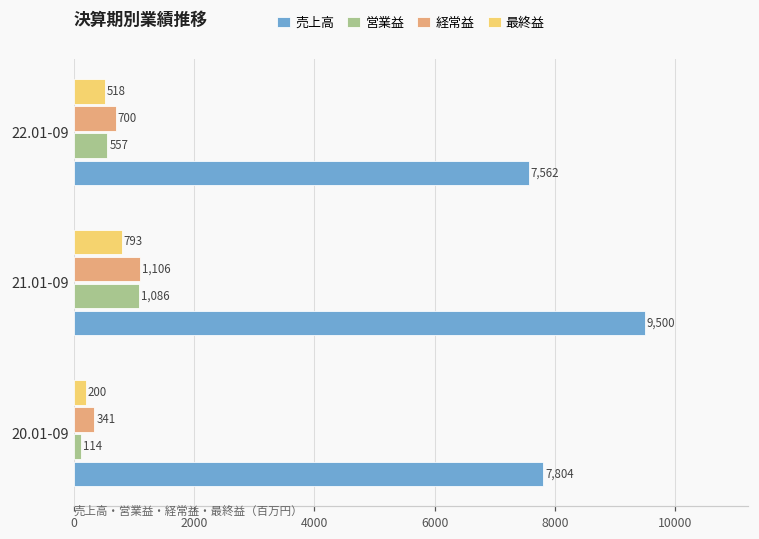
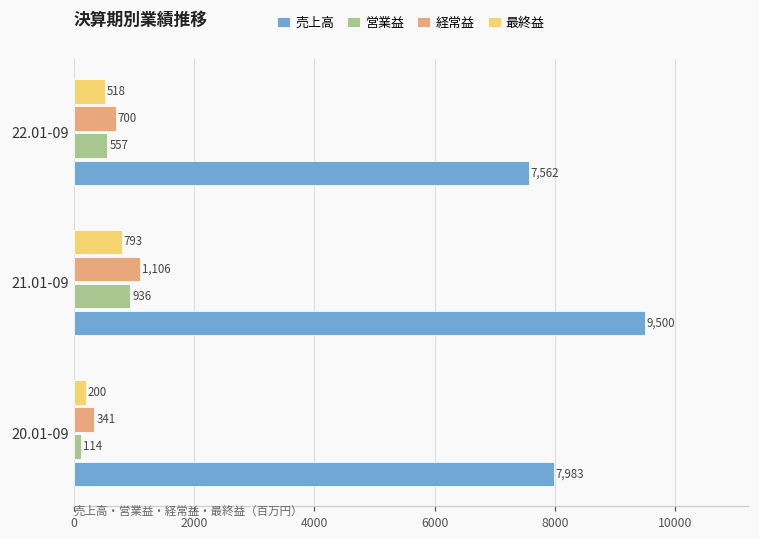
営業益, 21.01-09: 1,086 -> 936
売上高, 20.01-09: 7,804 -> 7,983
